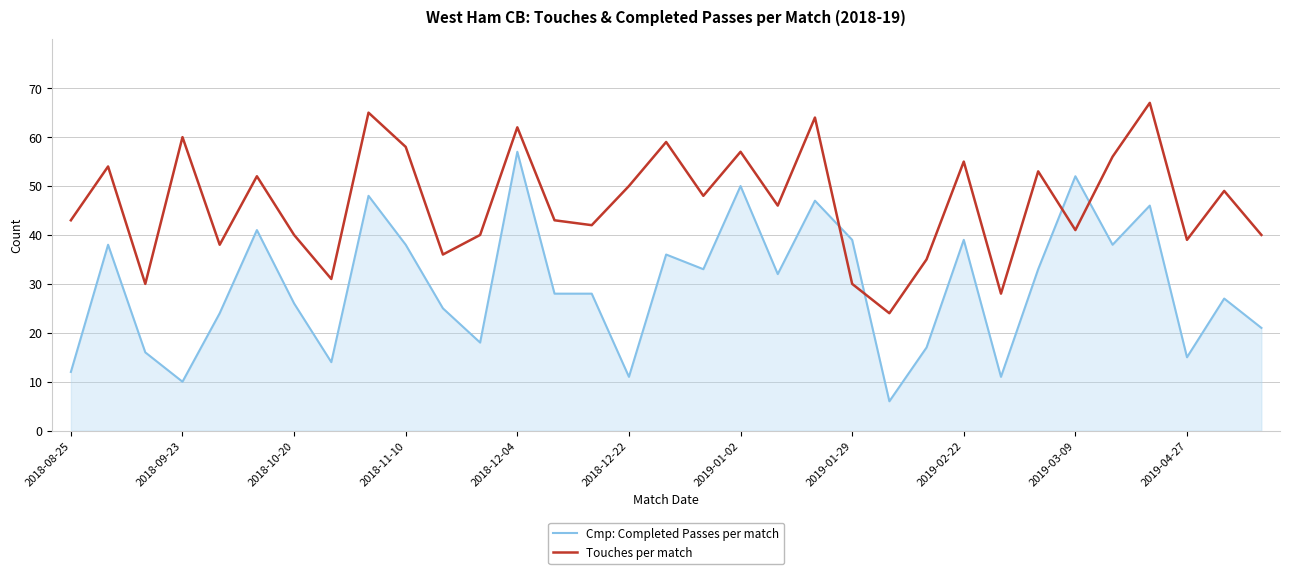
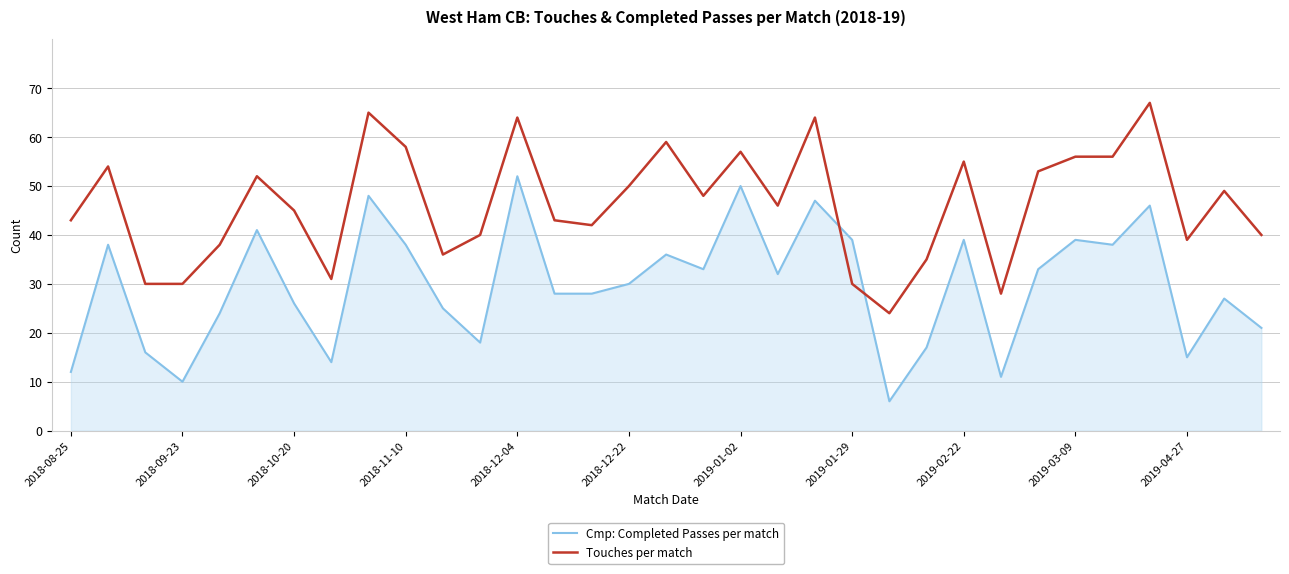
Touches per match, 2018-09-23: 60 -> 30
Touches per match, 2018-10-20: 40 -> 45
Cmp: Completed Passes per match, 2018-12-04: 57 -> 52
Touches per match, 2018-12-04: 62 -> 64
Cmp: Completed Passes per match, 2018-12-22: 11 -> 30
Cmp: Completed Passes per match, 2019-03-09: 52 -> 39
Touches per match, 2019-03-09: 41 -> 56
